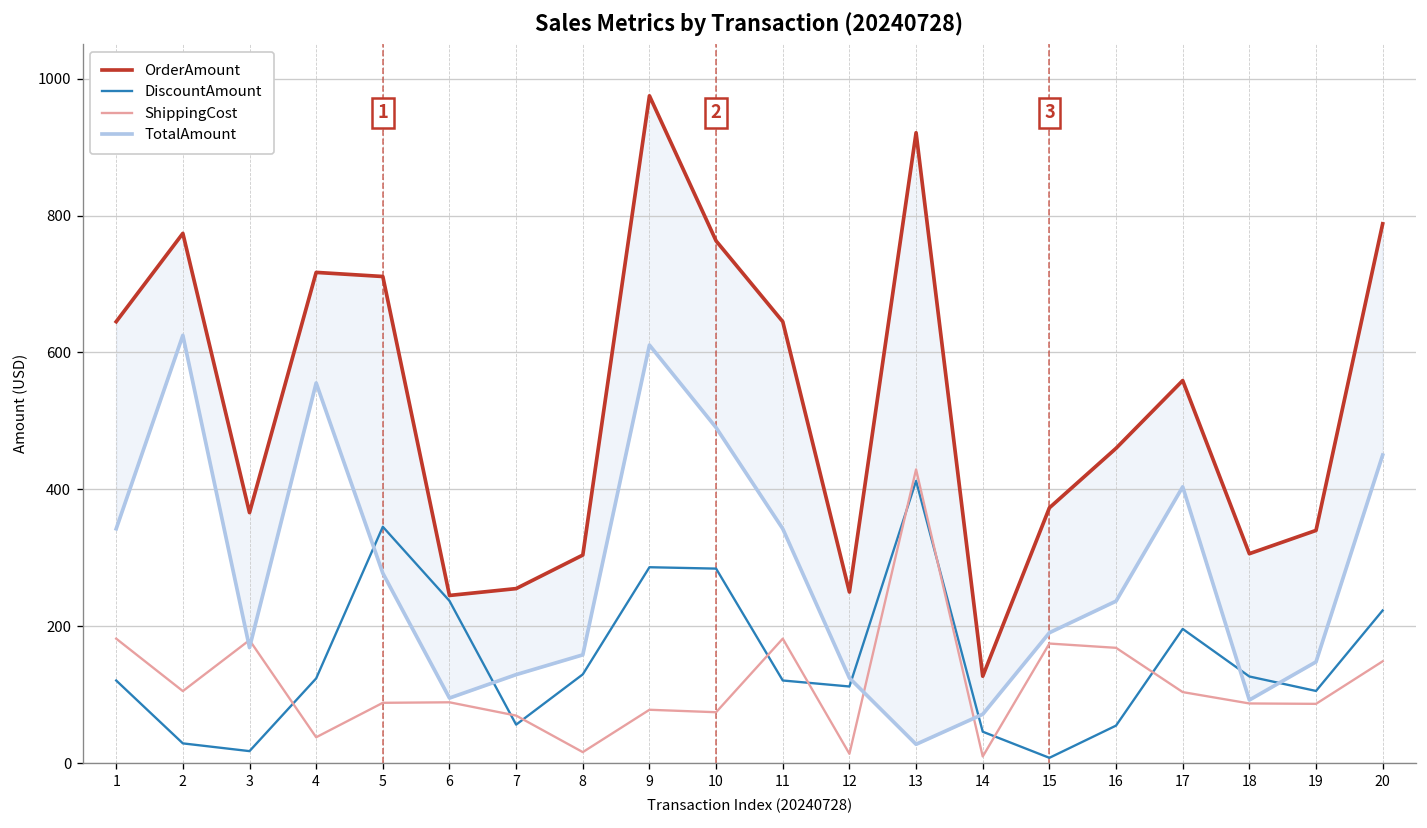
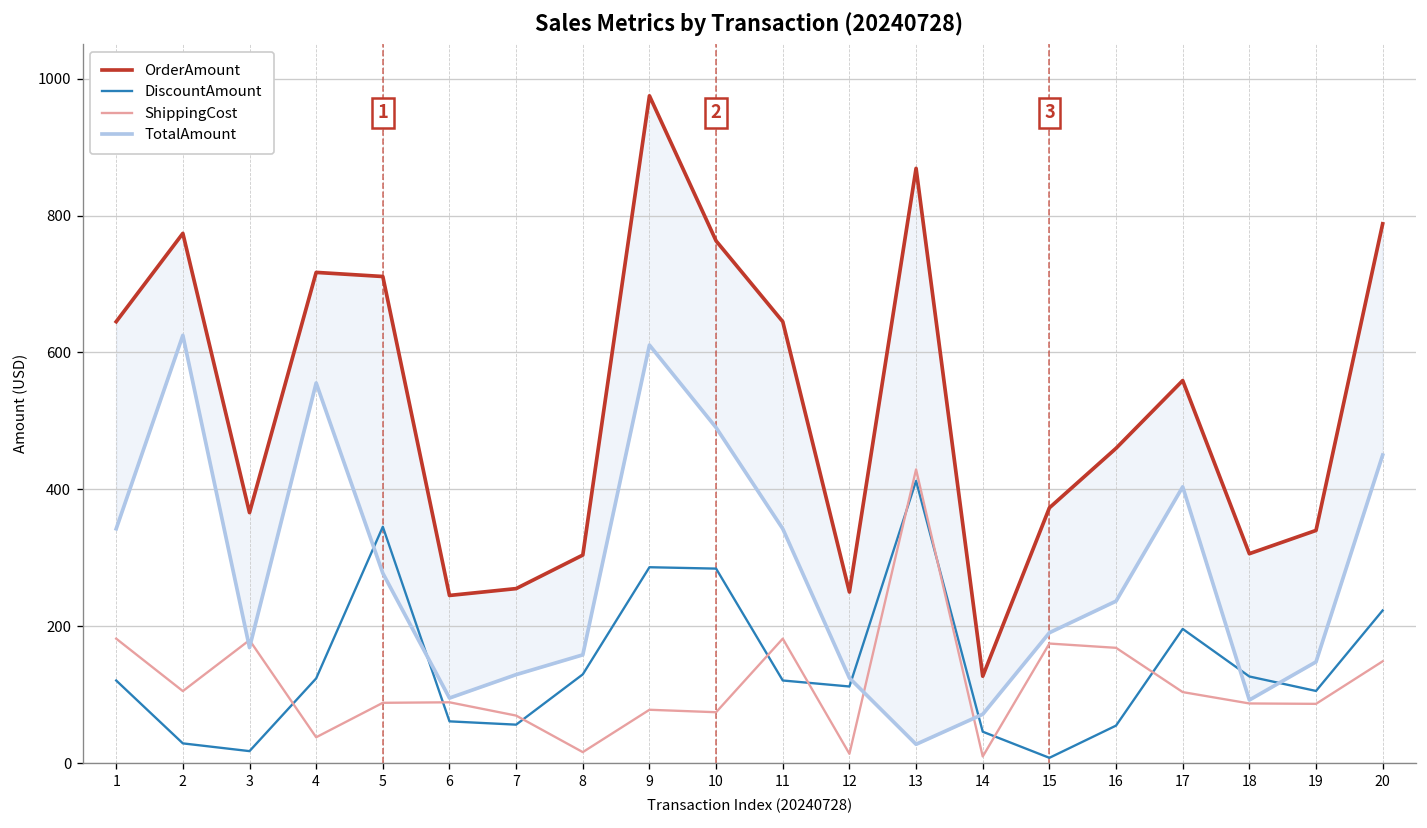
DiscountAmount, 6: 240 -> 60
OrderAmount, 13: 920 -> 870
